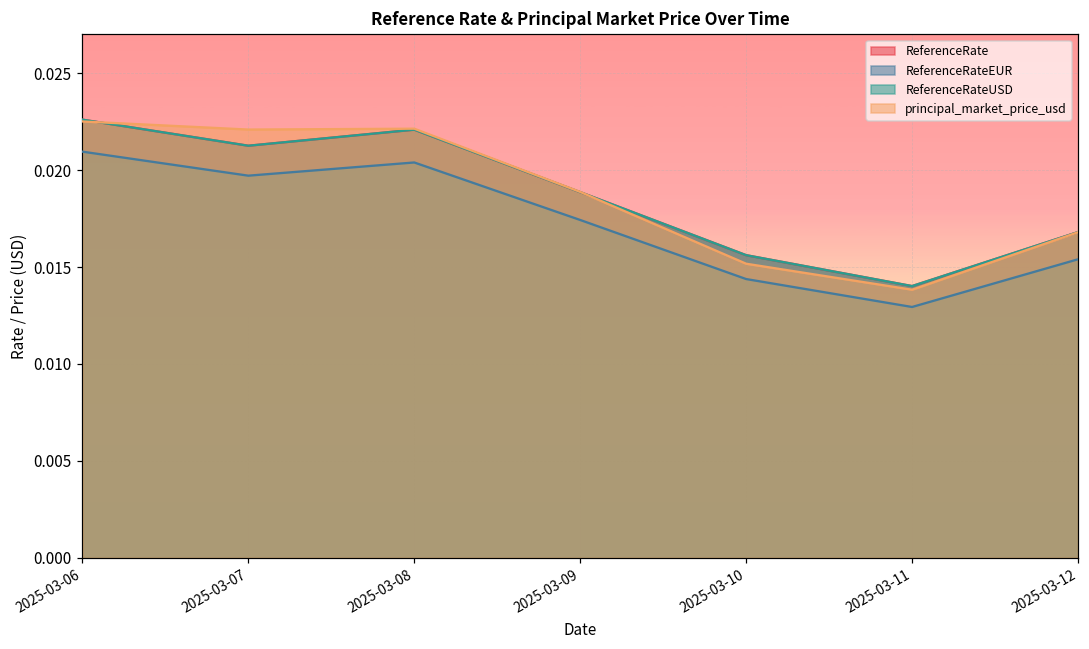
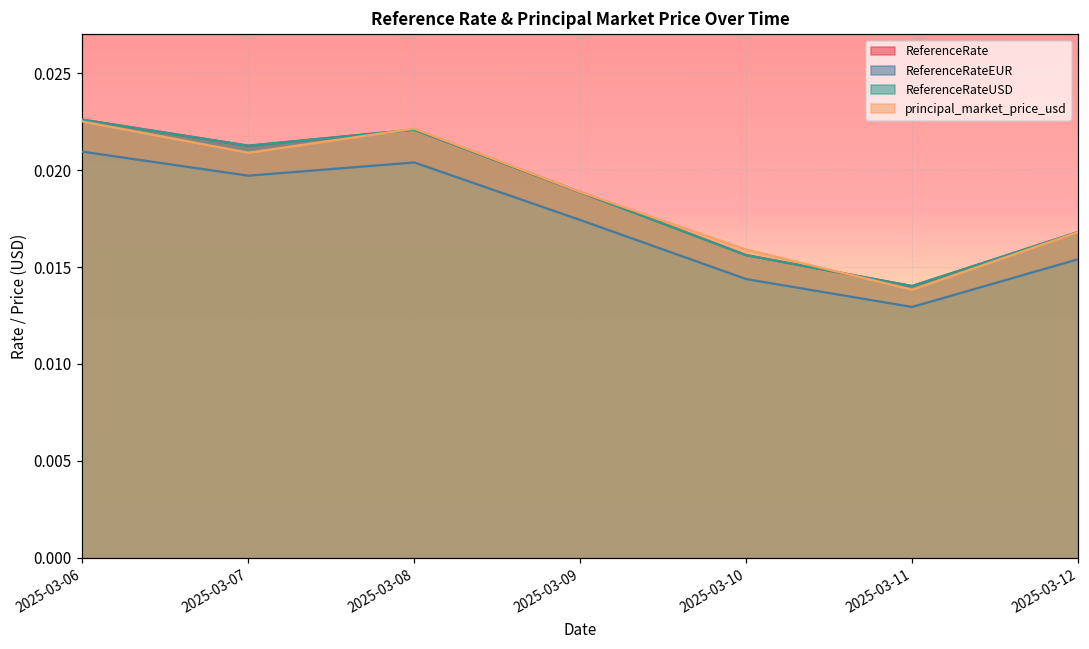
principal_market_price_usd, 2025-03-07: 0.0221 -> 0.0209
principal_market_price_usd, 2025-03-10: 0.0152 -> 0.0159
